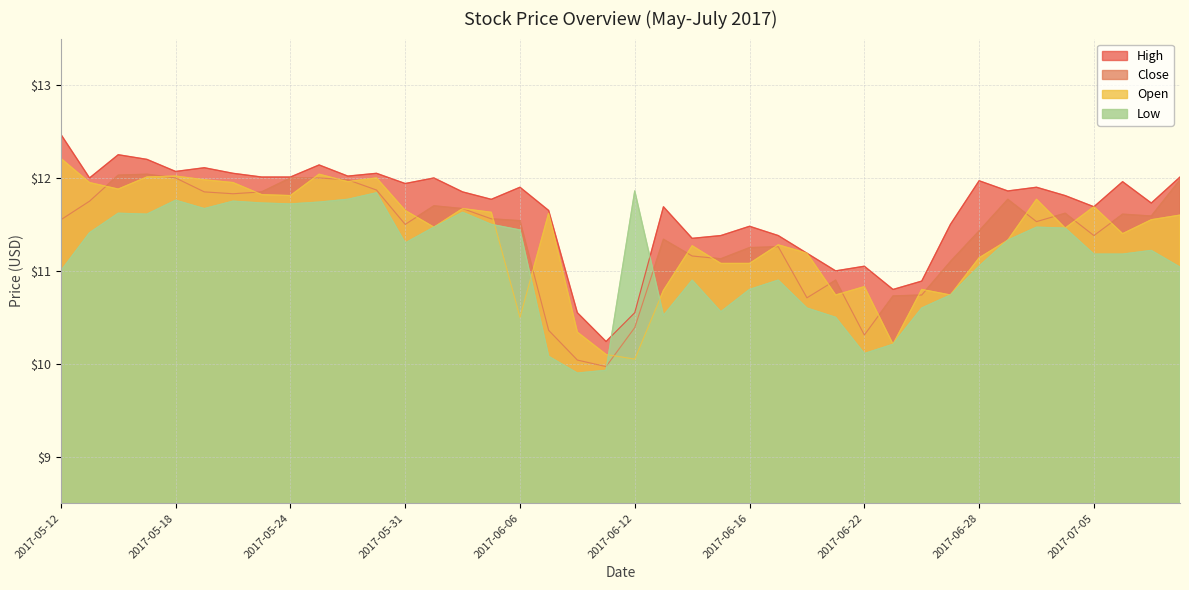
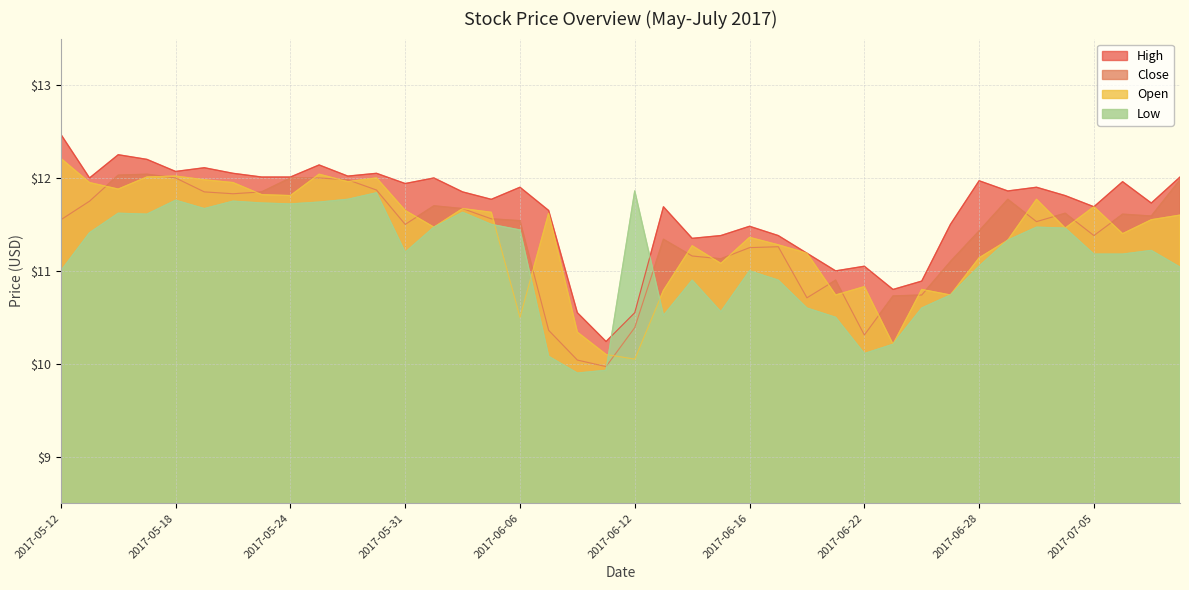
Low, 2017-05-31: $11.3 -> $11.2
Open, 2017-06-16: $11.1 -> $11.4
Low, 2017-06-16: $10.8 -> $11.0
